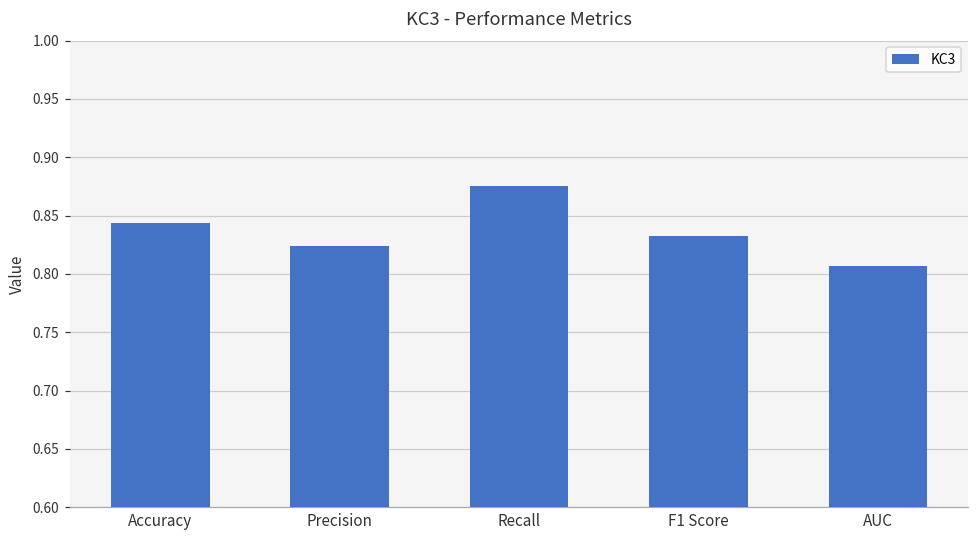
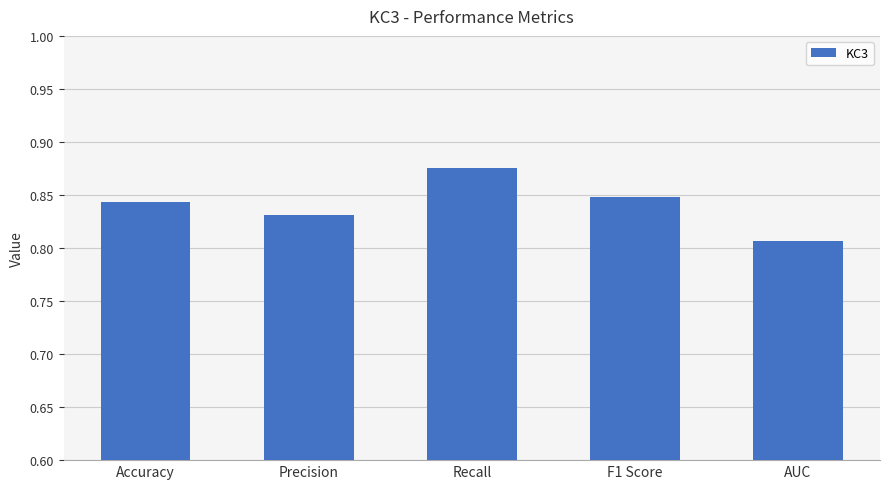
Precision: 0.824 -> 0.831
F1 Score: 0.833 -> 0.848
